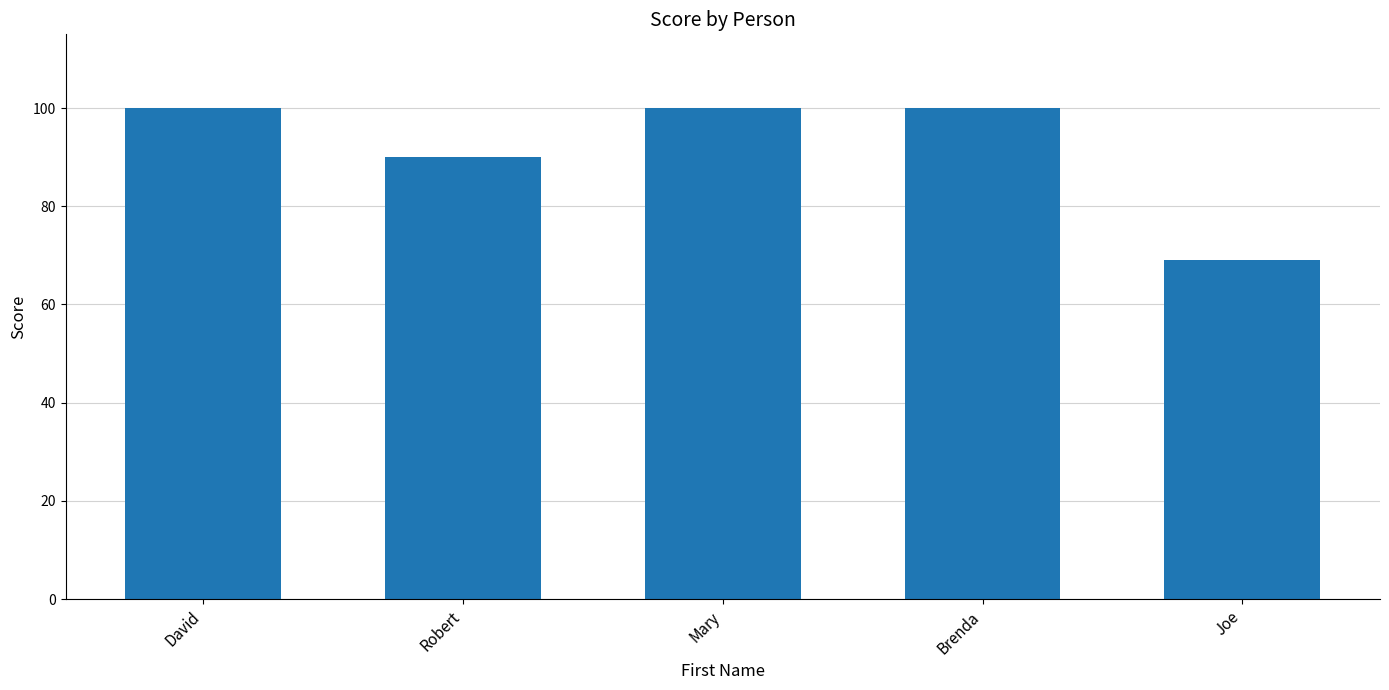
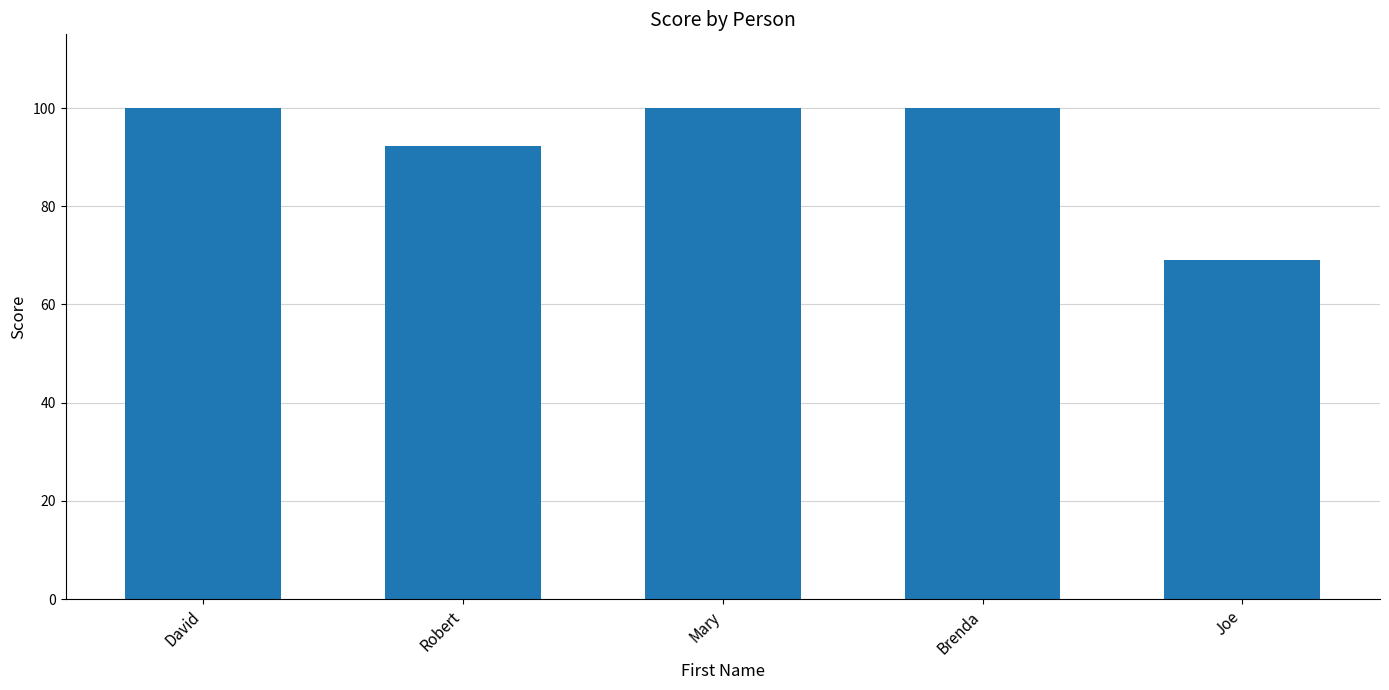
Robert: 90 -> 92
